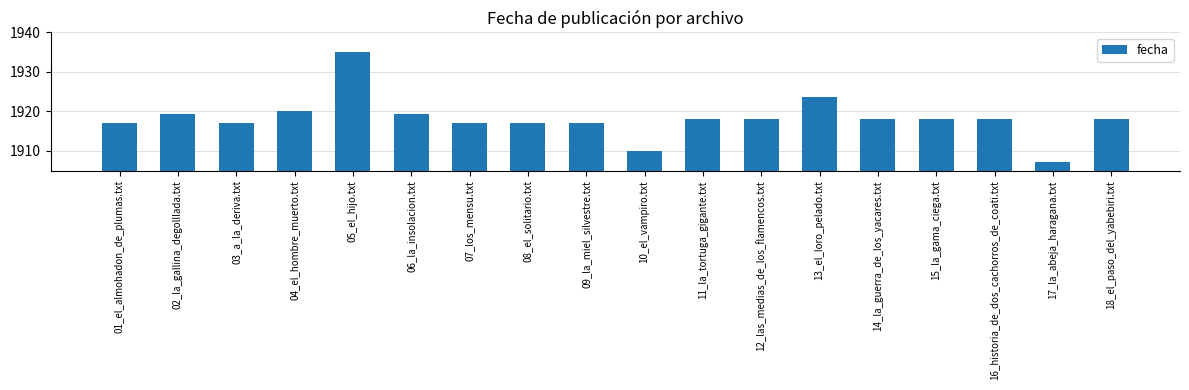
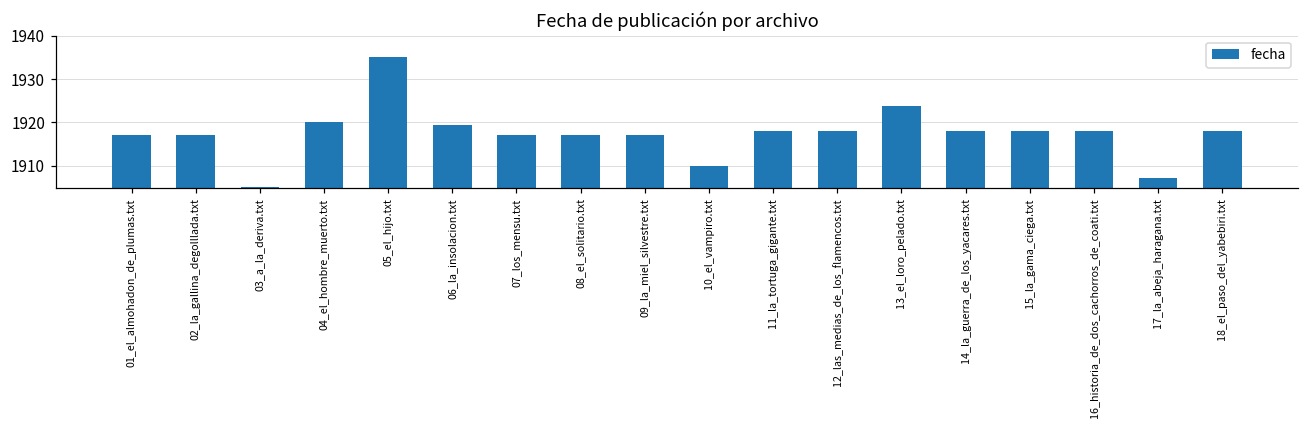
02_la_gallina_degolllada.txt: 1919 -> 1917
03_a_la_deriva.txt: 1917 -> 1905
